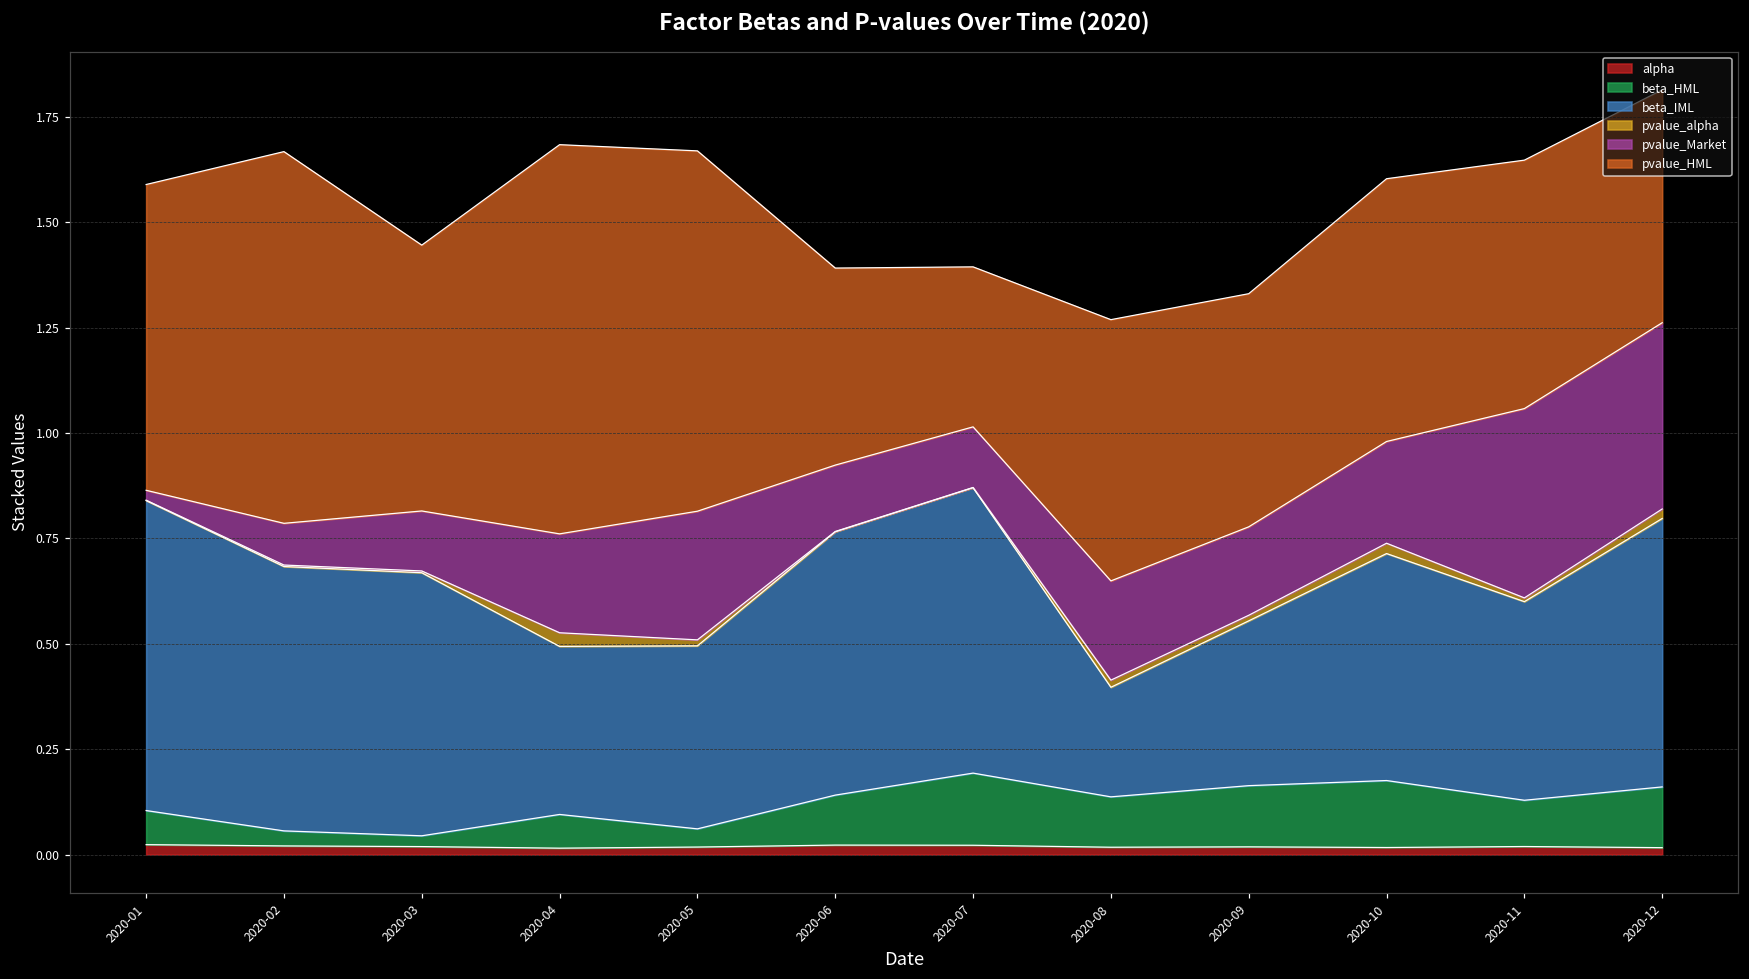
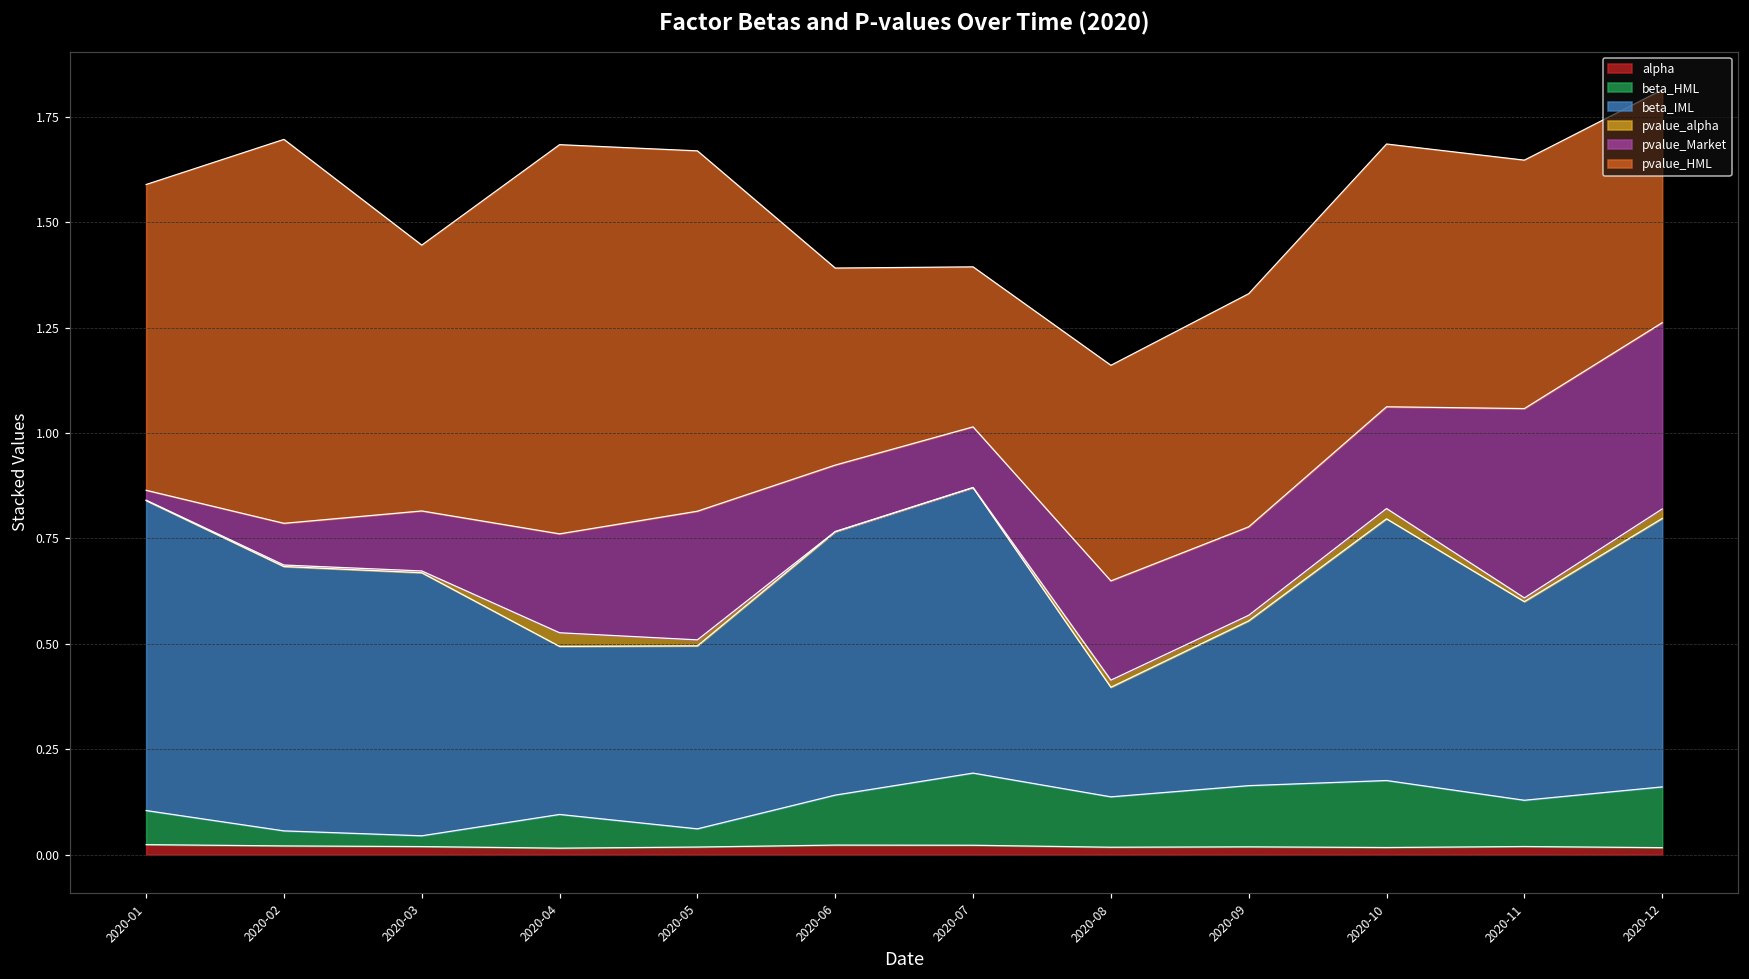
pvalue_HML, 2020-02: 0.88 -> 0.91
pvalue_HML, 2020-08: 0.62 -> 0.51
beta_IML, 2020-10: 0.54 -> 0.62
